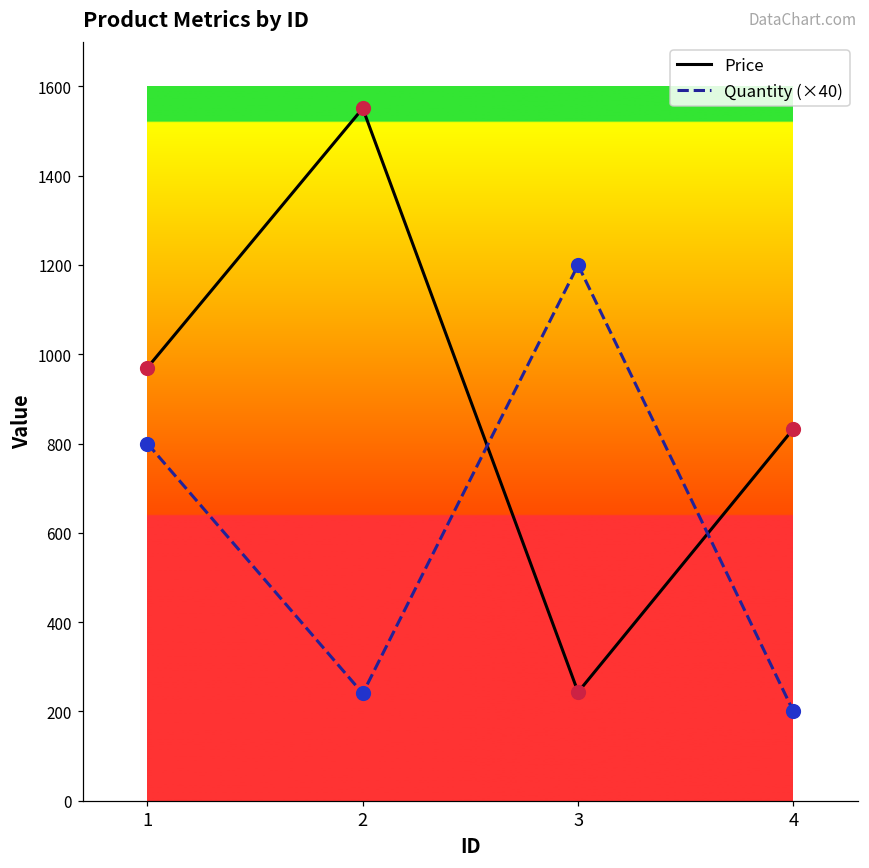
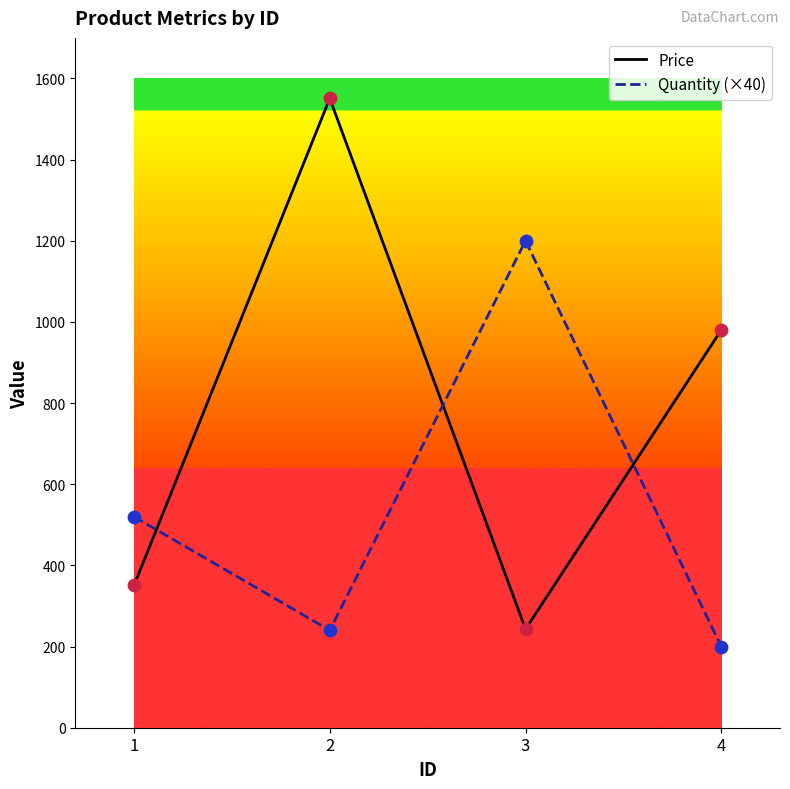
Price, 1: 970 -> 350
Quantity (×40), 1: 800 -> 520
Price, 4: 830 -> 980
